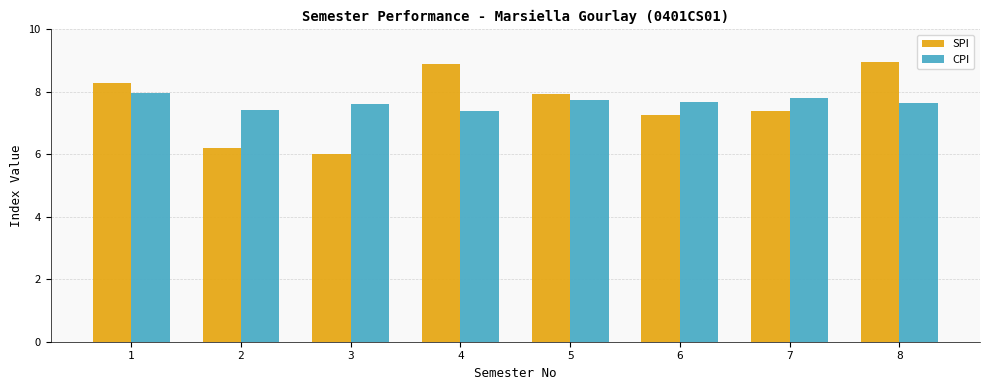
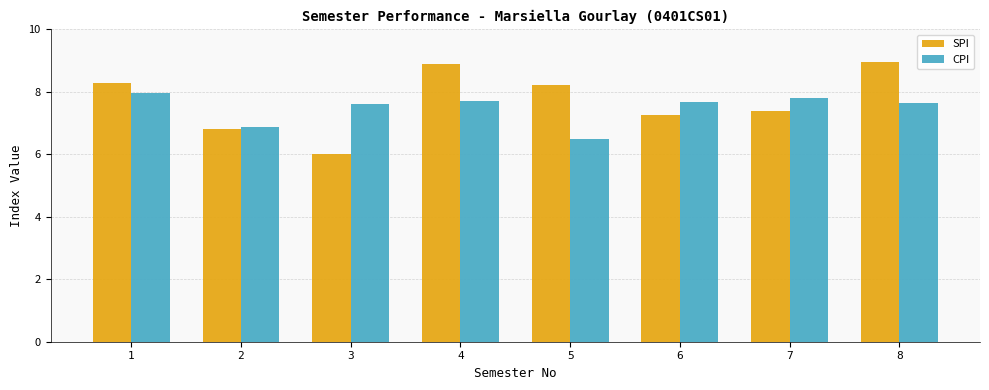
SPI, 2: 6.2 -> 6.8
CPI, 2: 7.4 -> 6.9
CPI, 4: 7.4 -> 7.7
SPI, 5: 7.9 -> 8.2
CPI, 5: 7.8 -> 6.5
